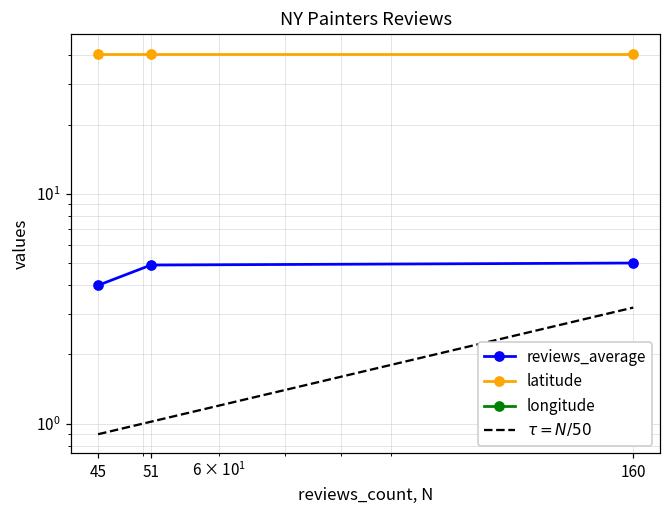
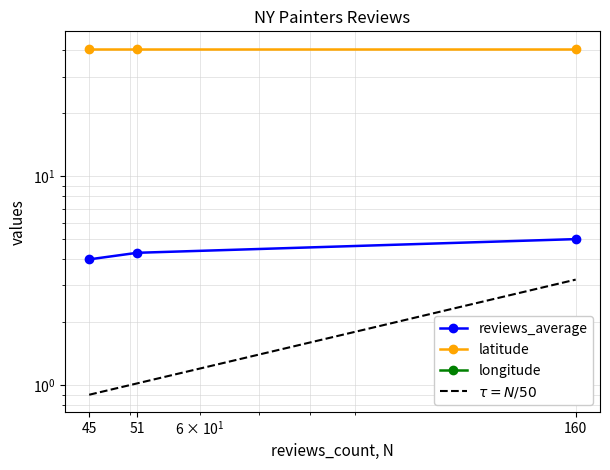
reviews_average, 51: 4.9 -> 4.3
